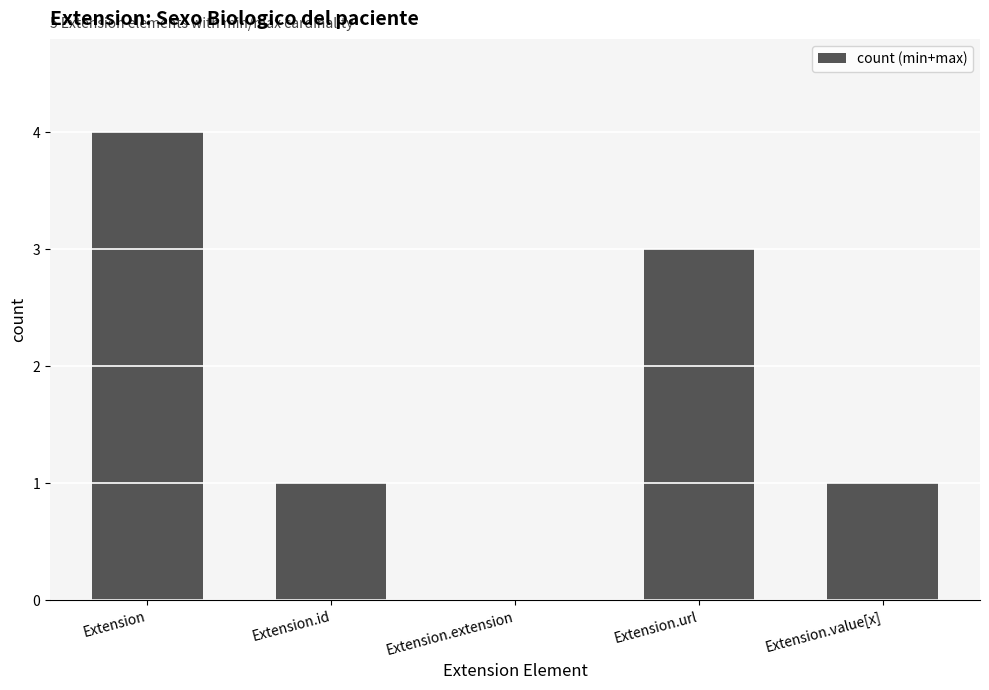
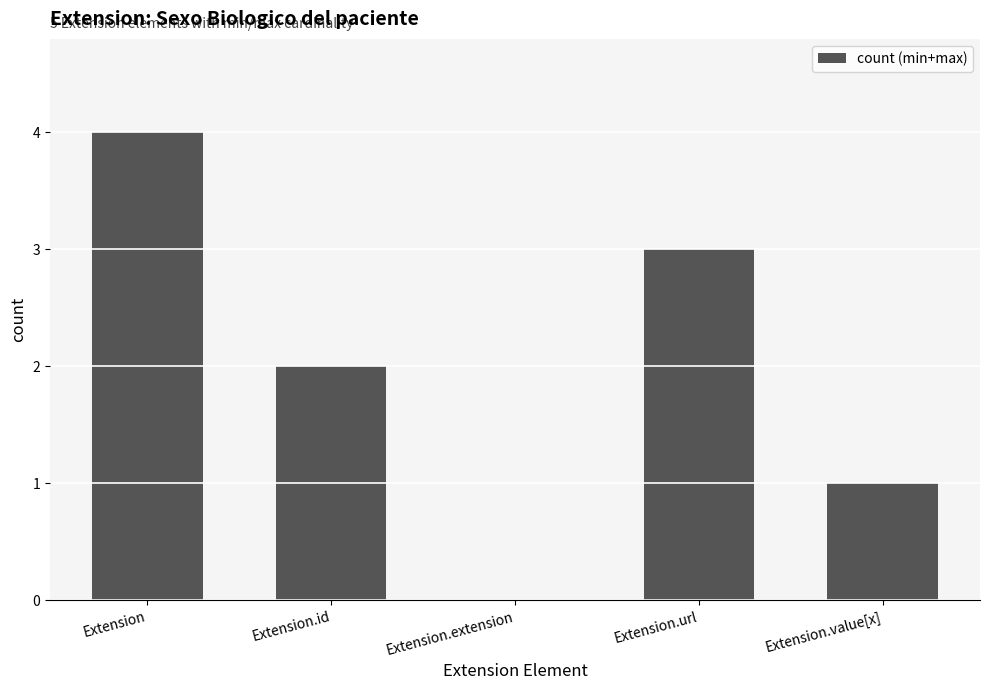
Extension.id: 1 -> 2
